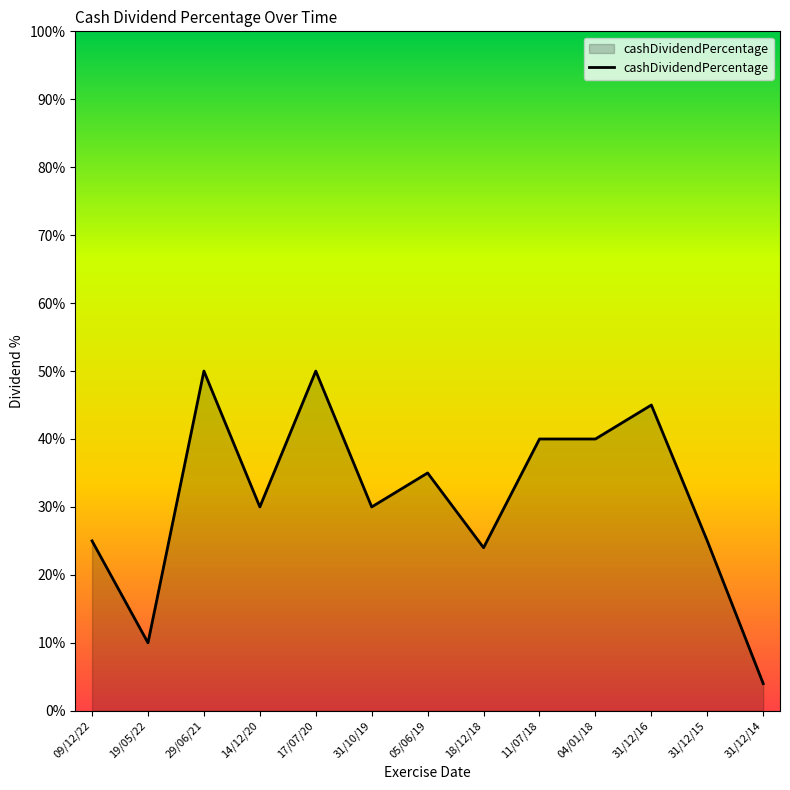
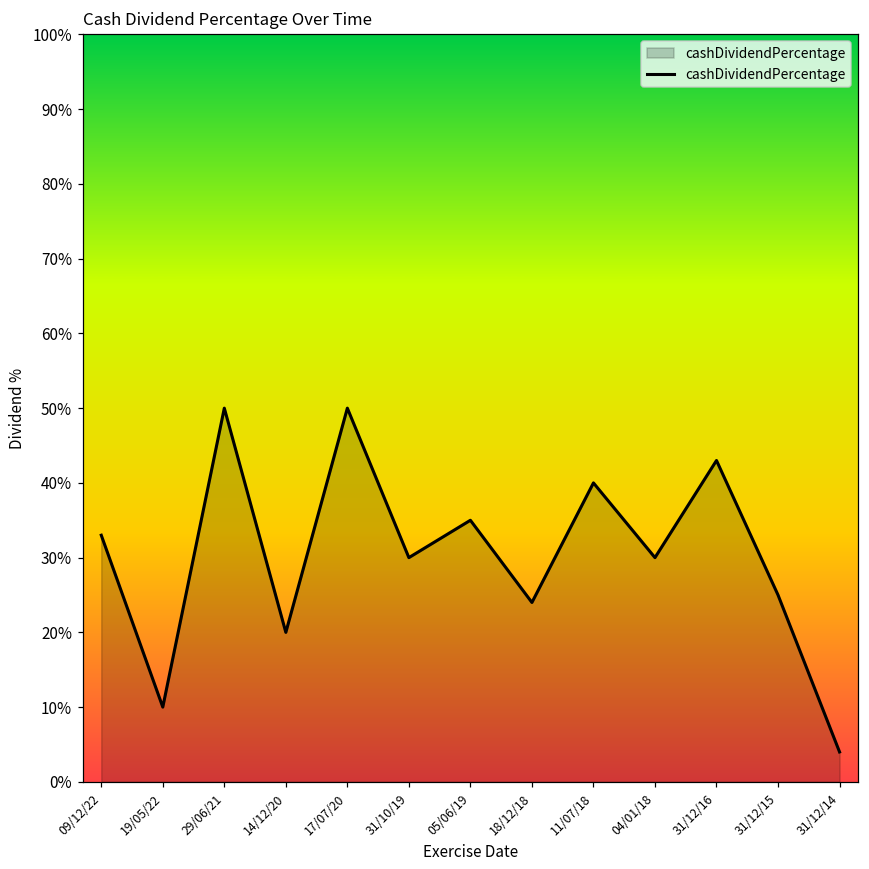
09/12/22: 25% -> 33%
14/12/20: 30% -> 20%
04/01/18: 40% -> 30%
31/12/16: 45% -> 43%
